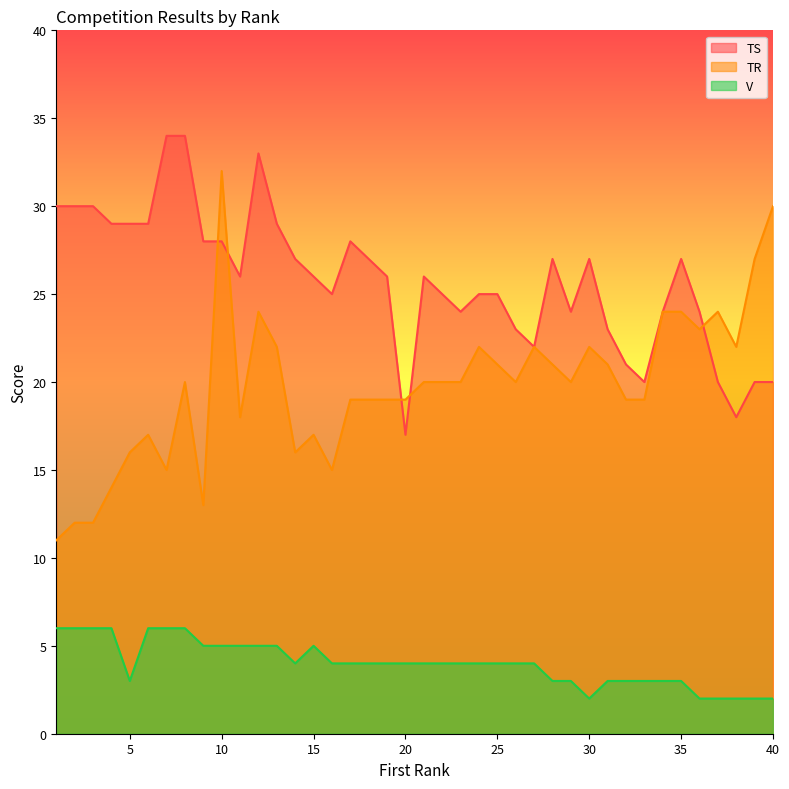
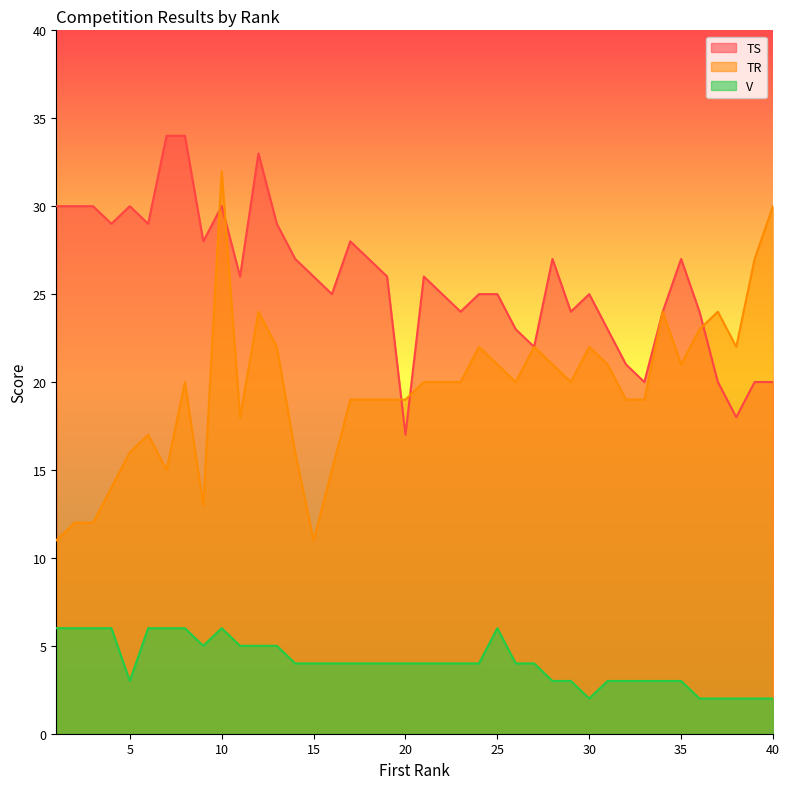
TS, 5: 29 -> 30
TS, 10: 28 -> 30
V, 10: 5 -> 6
TR, 15: 17 -> 11
V, 15: 5 -> 4
V, 25: 4 -> 6
TS, 30: 27 -> 25
TR, 35: 24 -> 21
